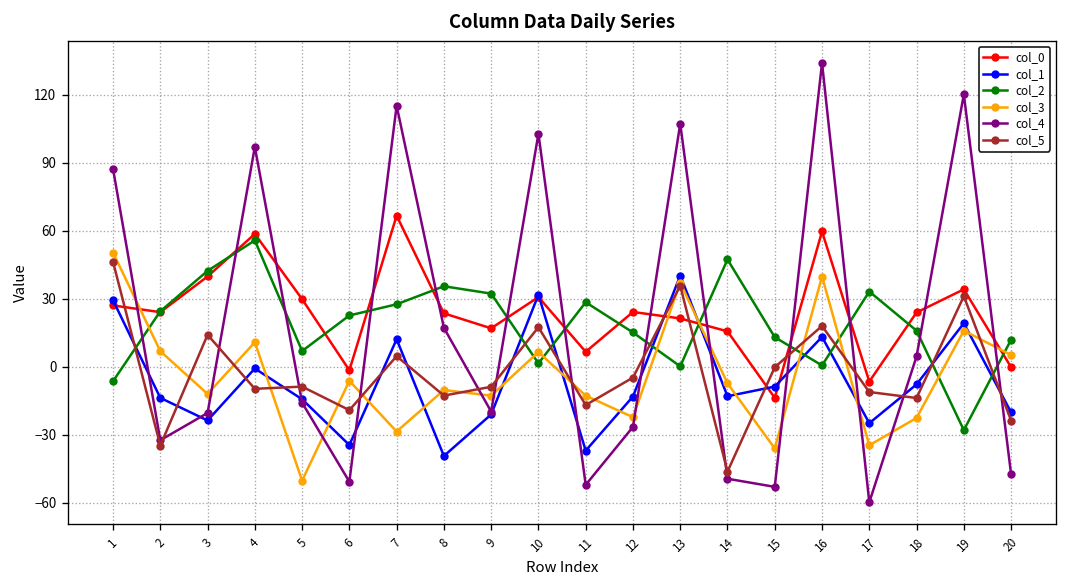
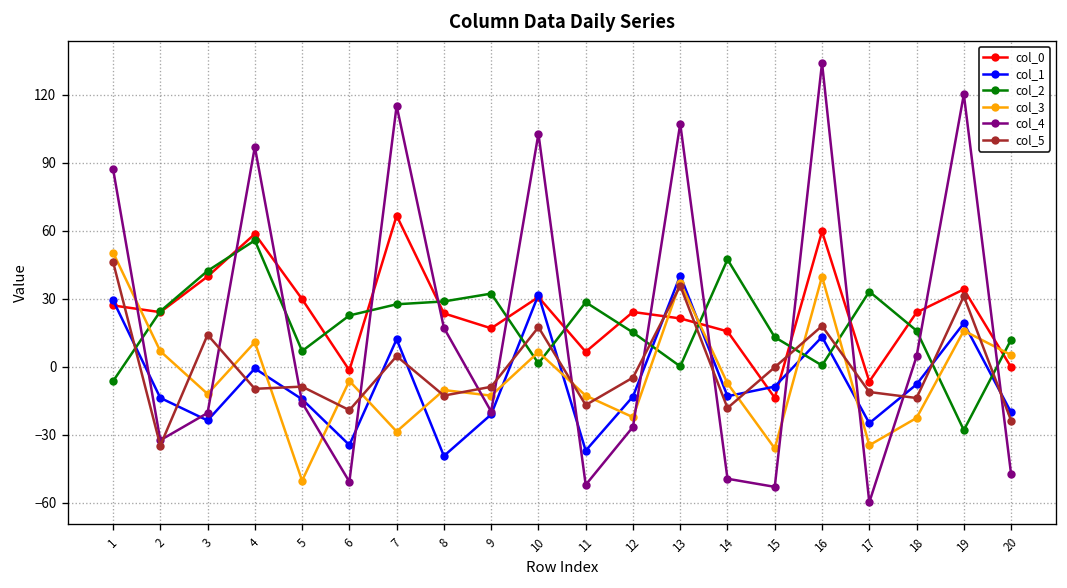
col_2, 8: 36 -> 29
col_5, 14: -46 -> -18
